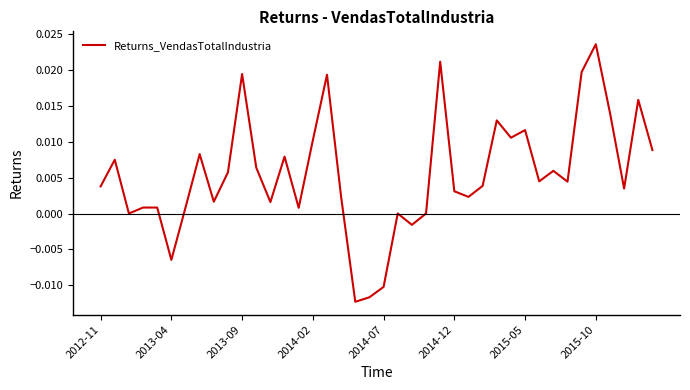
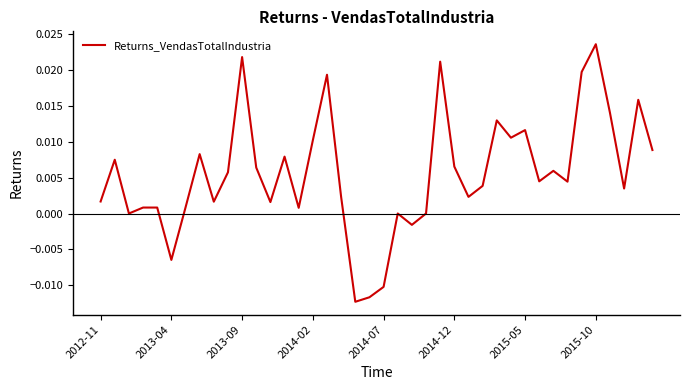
2012-11: 0.004 -> 0.002
2013-09: 0.019 -> 0.022
2014-12: 0.003 -> 0.007
